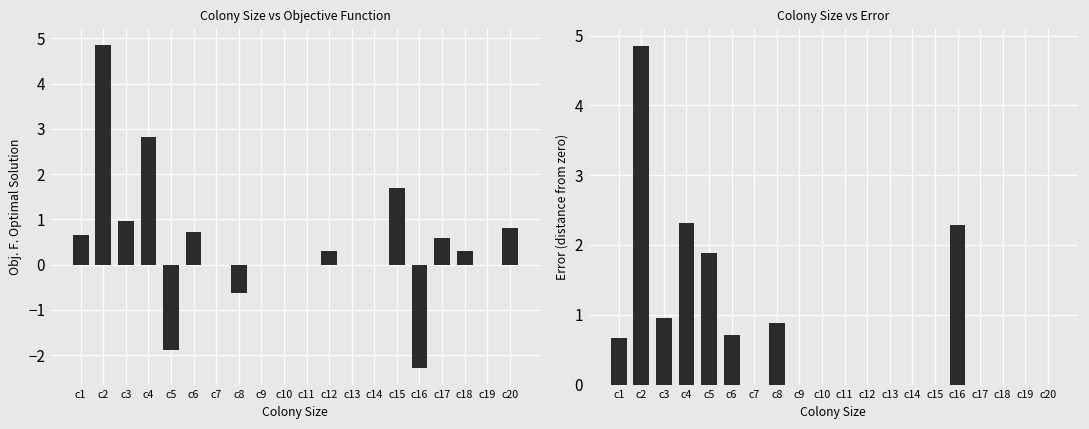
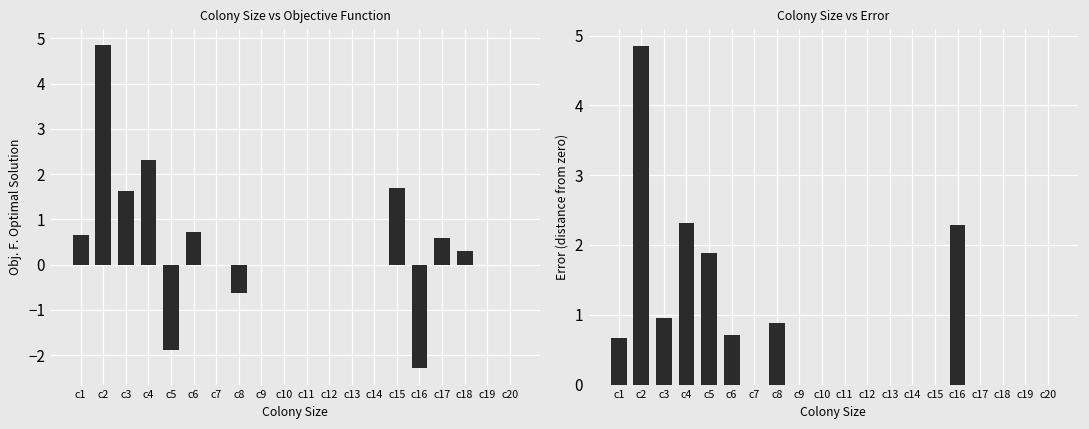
Colony Size vs Objective Function, c3: 1.0 -> 1.6
Colony Size vs Objective Function, c4: 2.8 -> 2.3
Colony Size vs Objective Function, c12: 0.3 -> 0.0
Colony Size vs Objective Function, c20: 0.8 -> 0.0
